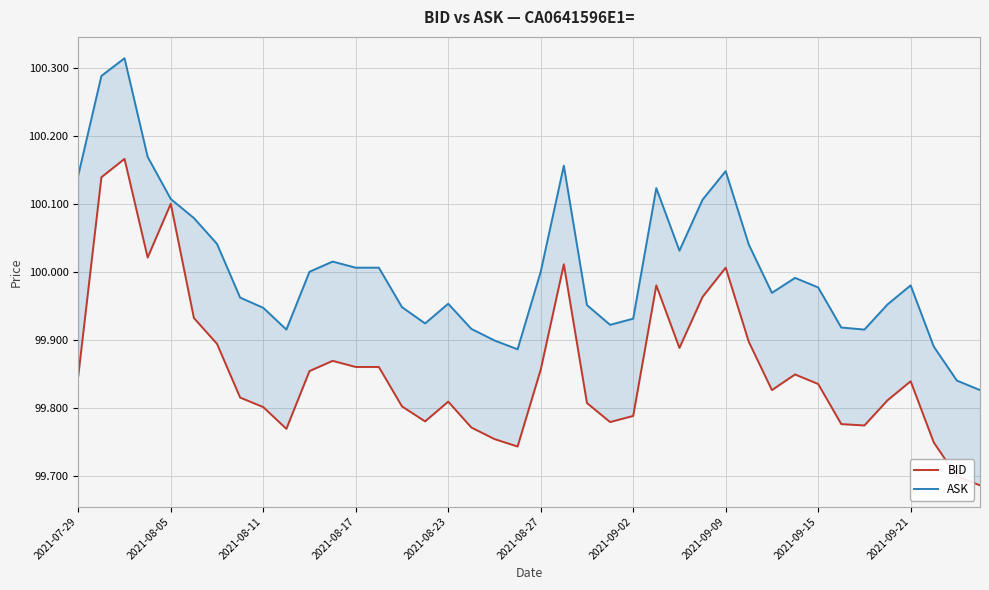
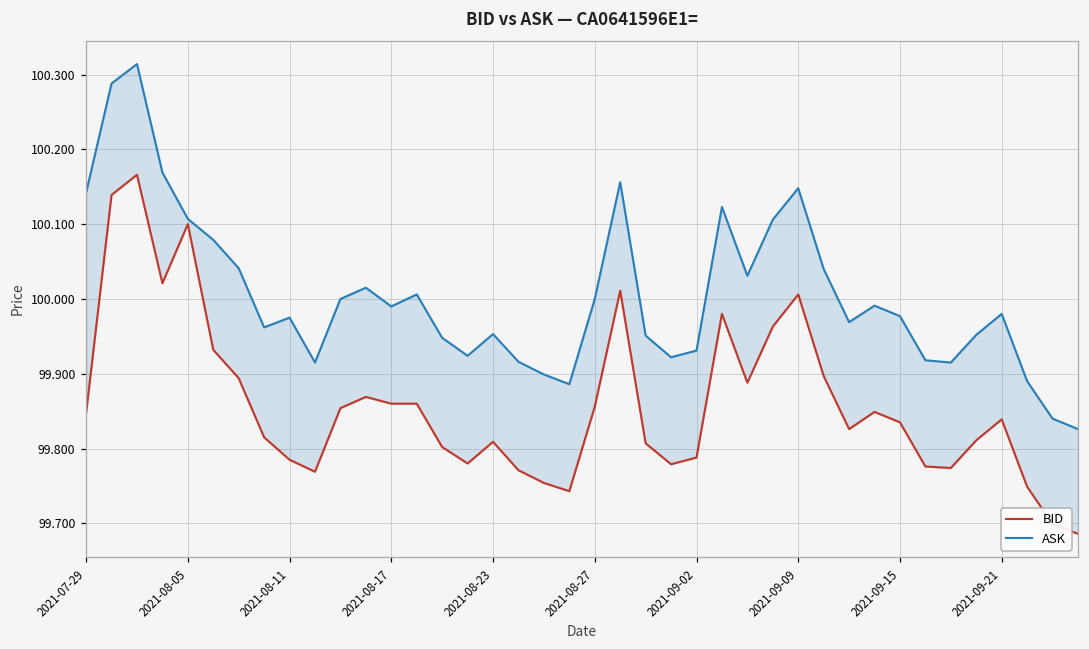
BID, 2021-08-11: 99.80 -> 99.79
ASK, 2021-08-11: 99.95 -> 99.98
ASK, 2021-08-17: 100.01 -> 99.99
